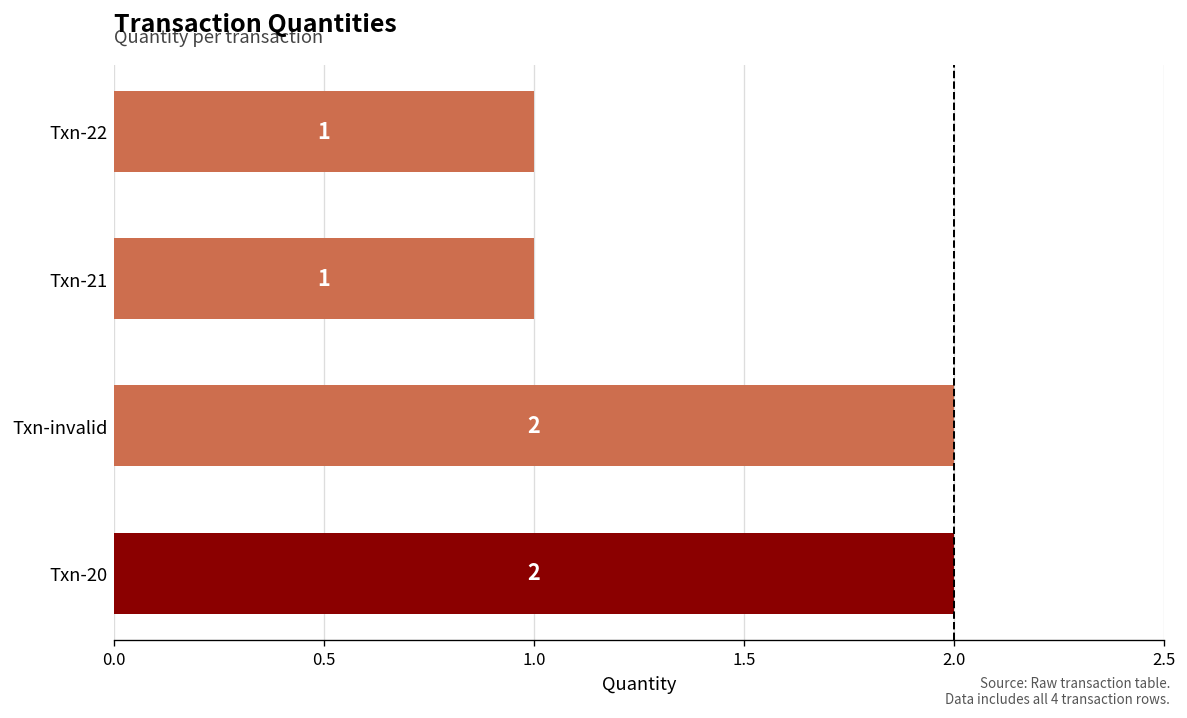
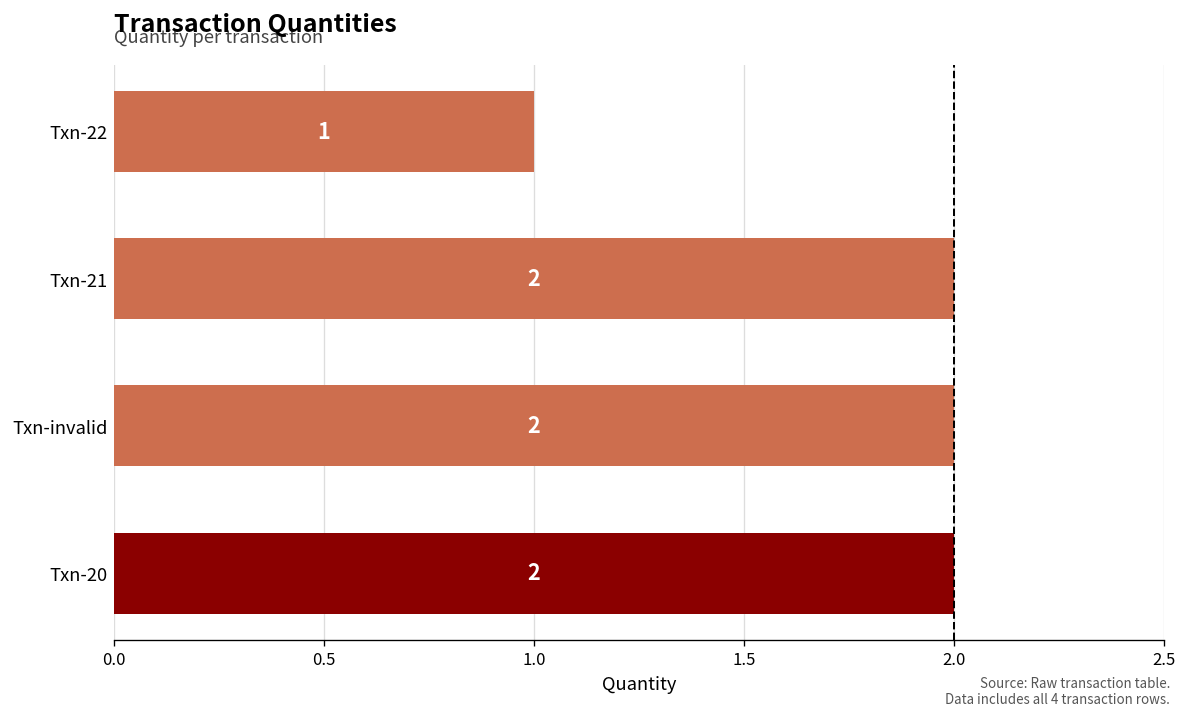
Txn-21: 1 -> 2
